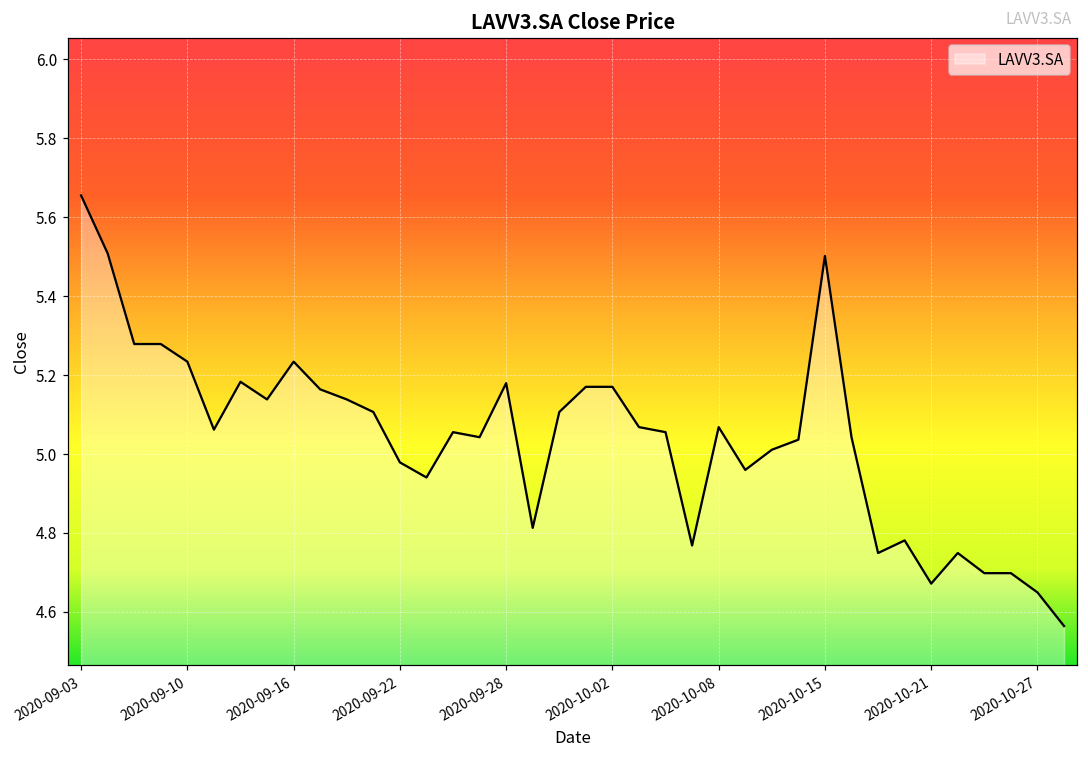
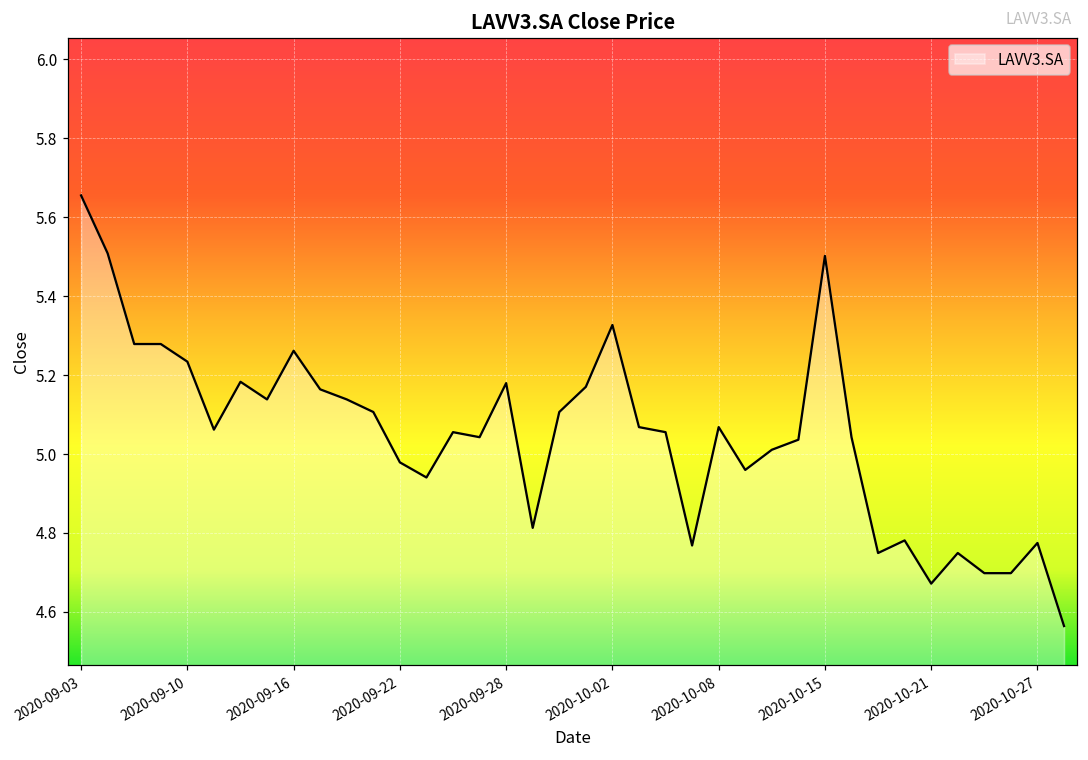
2020-09-16: 5.23 -> 5.26
2020-10-02: 5.17 -> 5.33
2020-10-27: 4.65 -> 4.77
